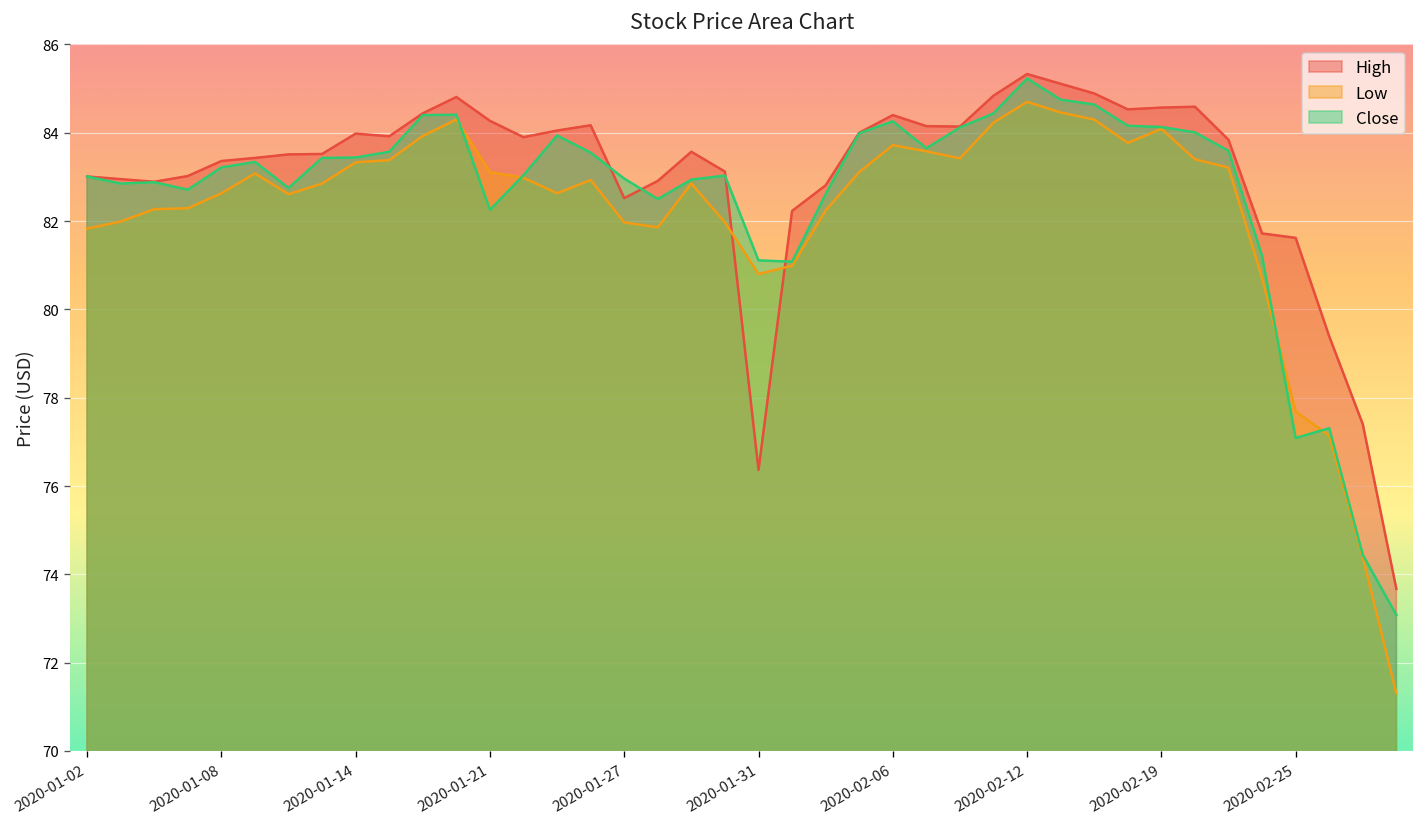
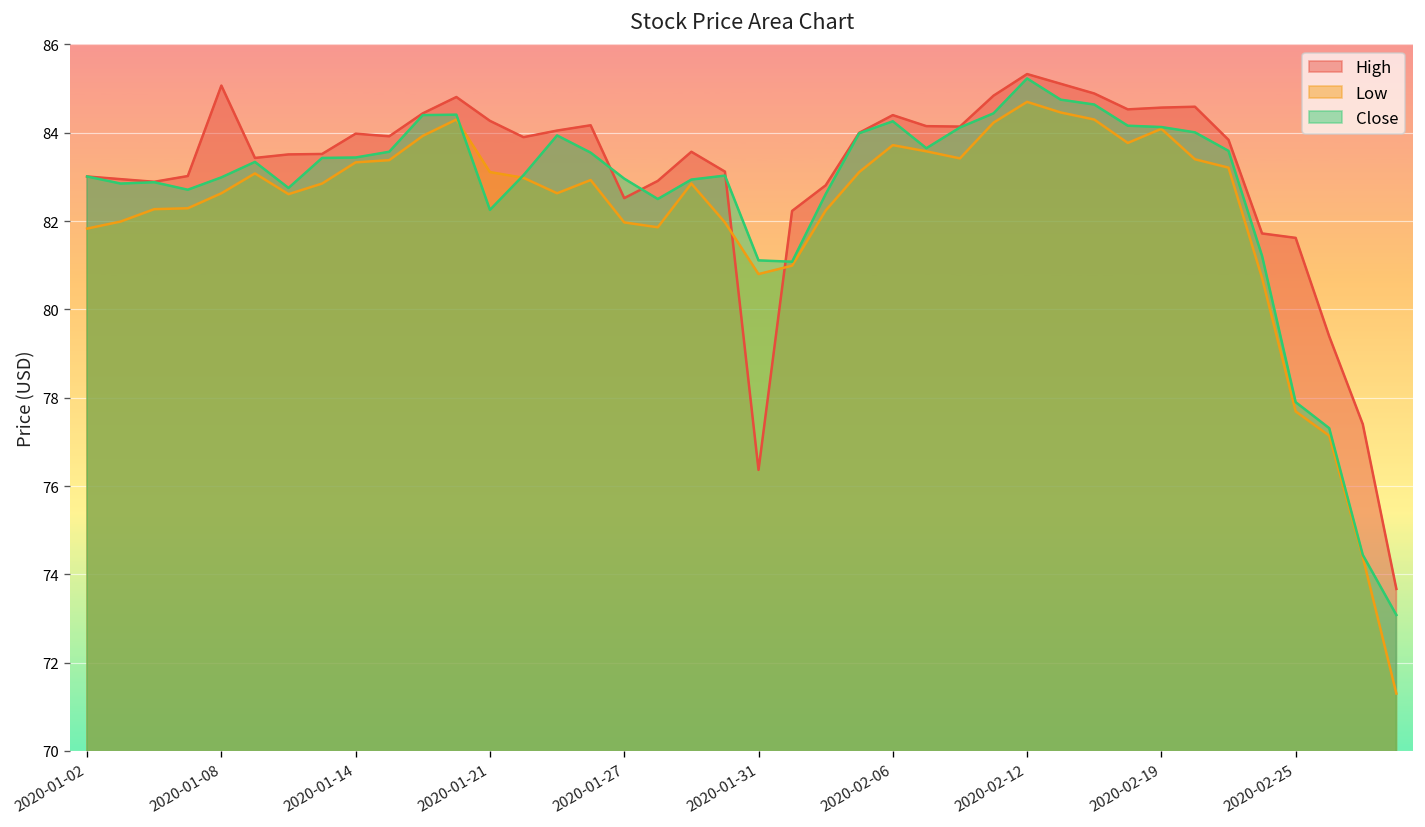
High, 2020-01-08: 83.4 -> 85.1
Close, 2020-01-08: 83.2 -> 83.0
Close, 2020-02-25: 77.1 -> 77.9
